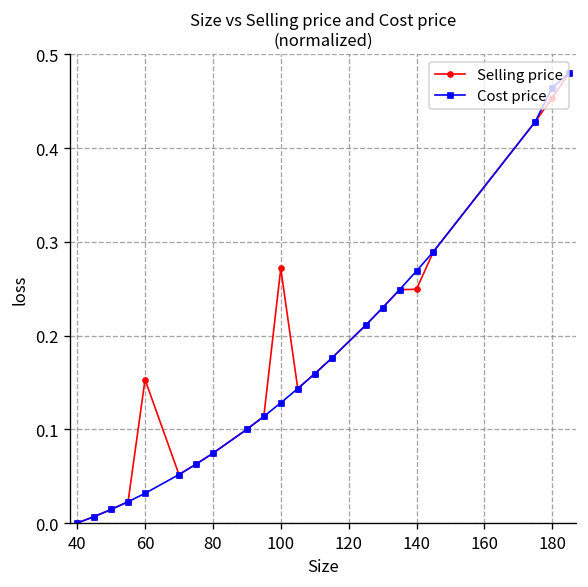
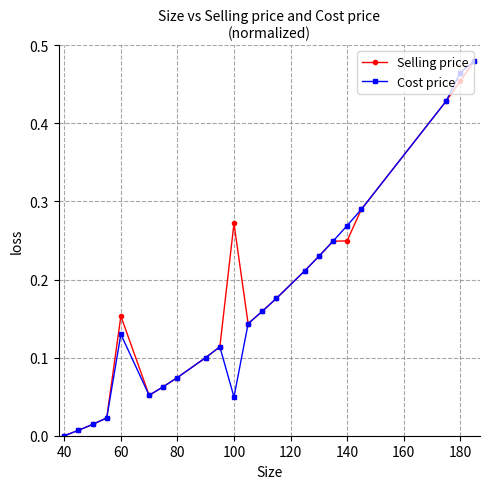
Cost price, 60: 0.03 -> 0.13
Cost price, 100: 0.13 -> 0.05
